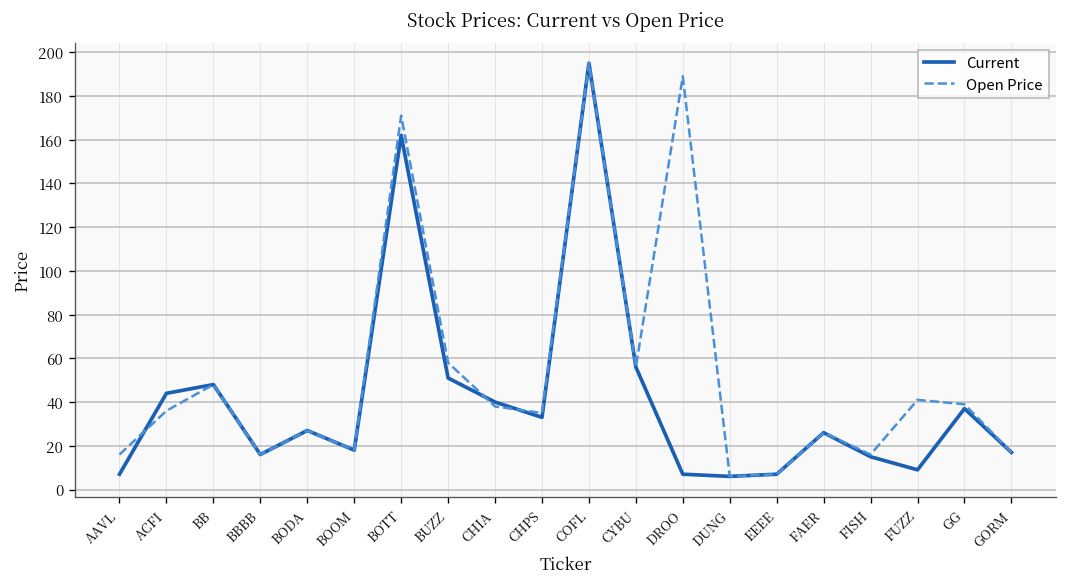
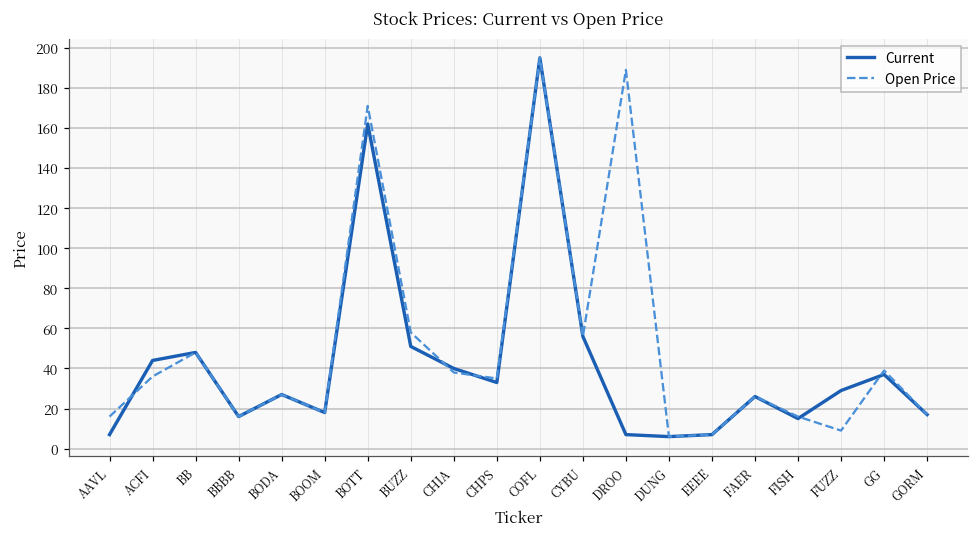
Current, FUZZ: 9 -> 29
Open Price, FUZZ: 41 -> 9
